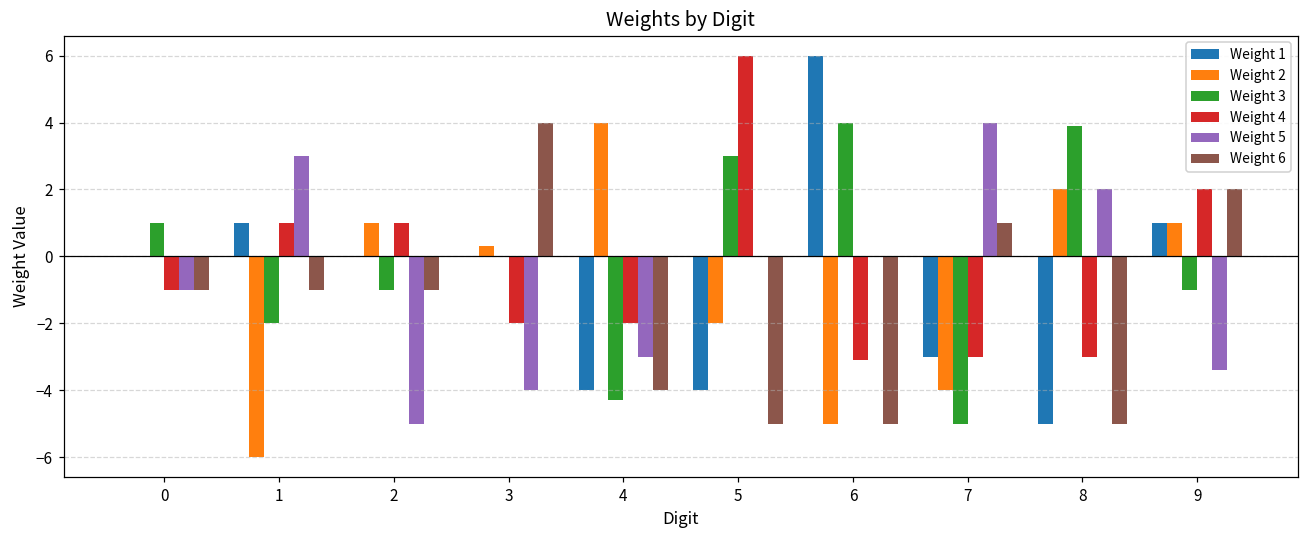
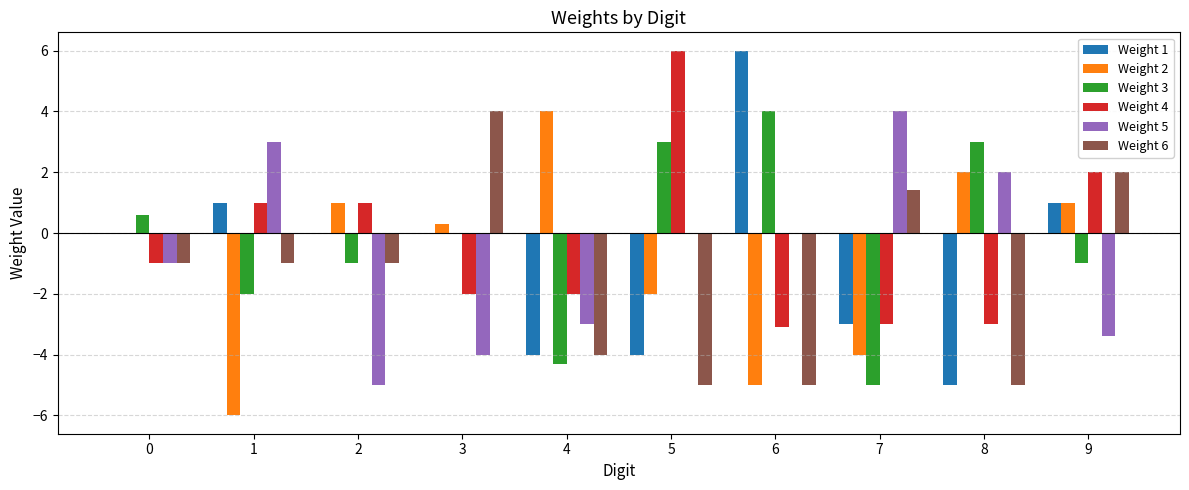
Weight 3, 0: 1.0 -> 0.6
Weight 6, 7: 1.0 -> 1.4
Weight 3, 8: 3.9 -> 3.0
